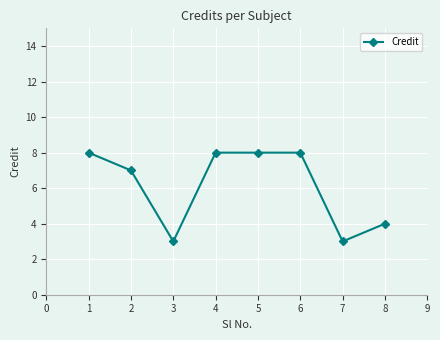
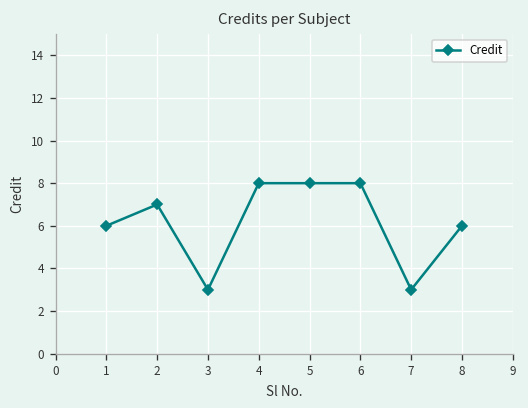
1: 8 -> 6
8: 4 -> 6
